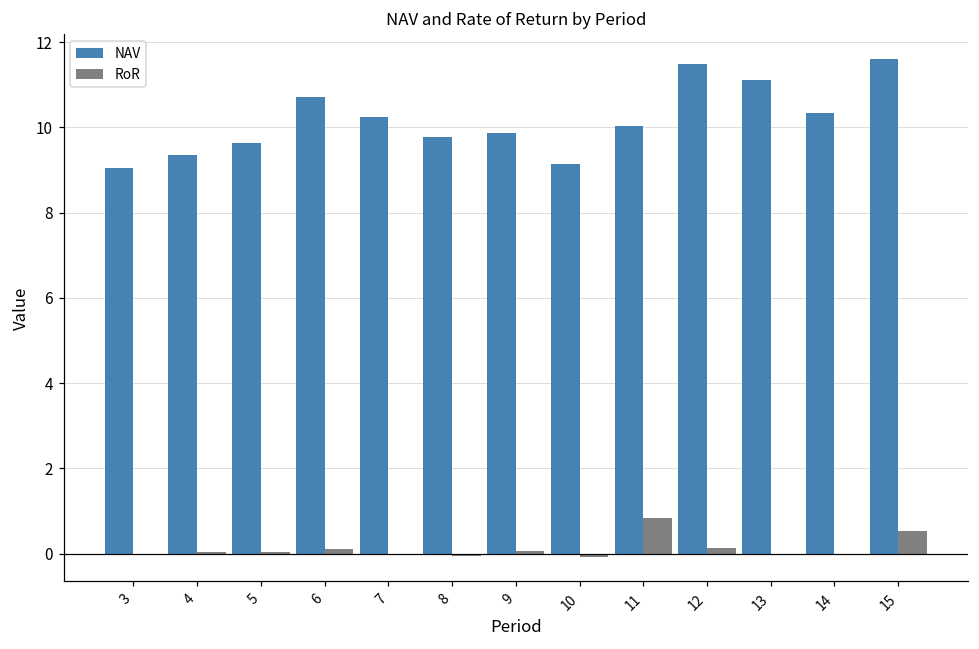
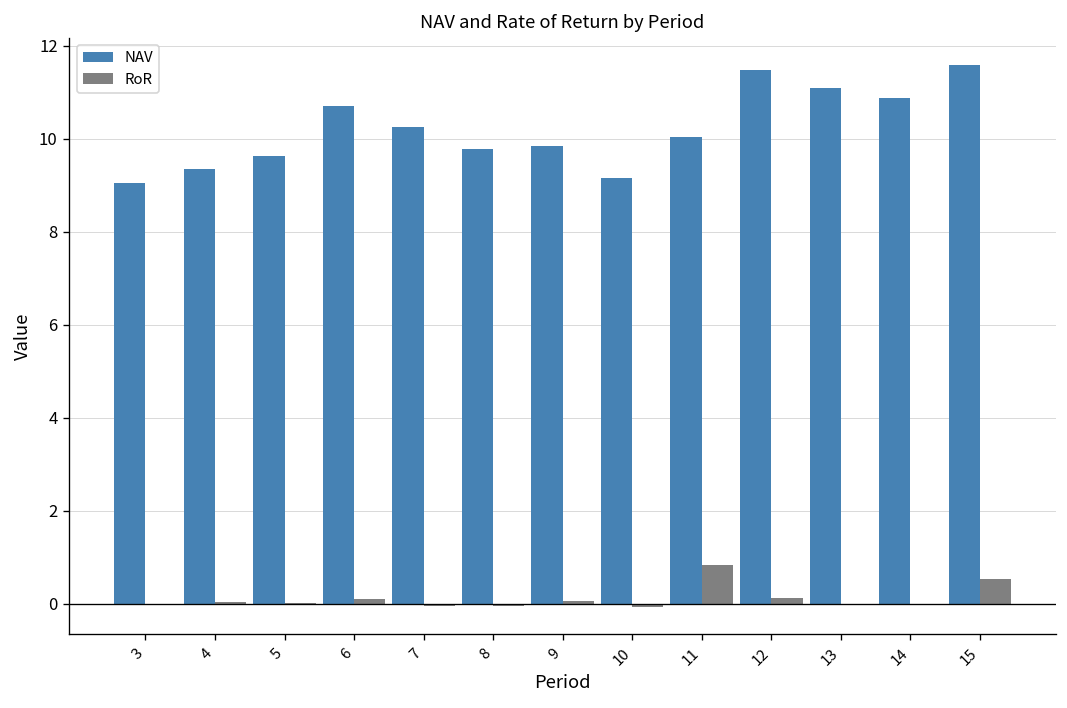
NAV, 14: 10.3 -> 10.9
